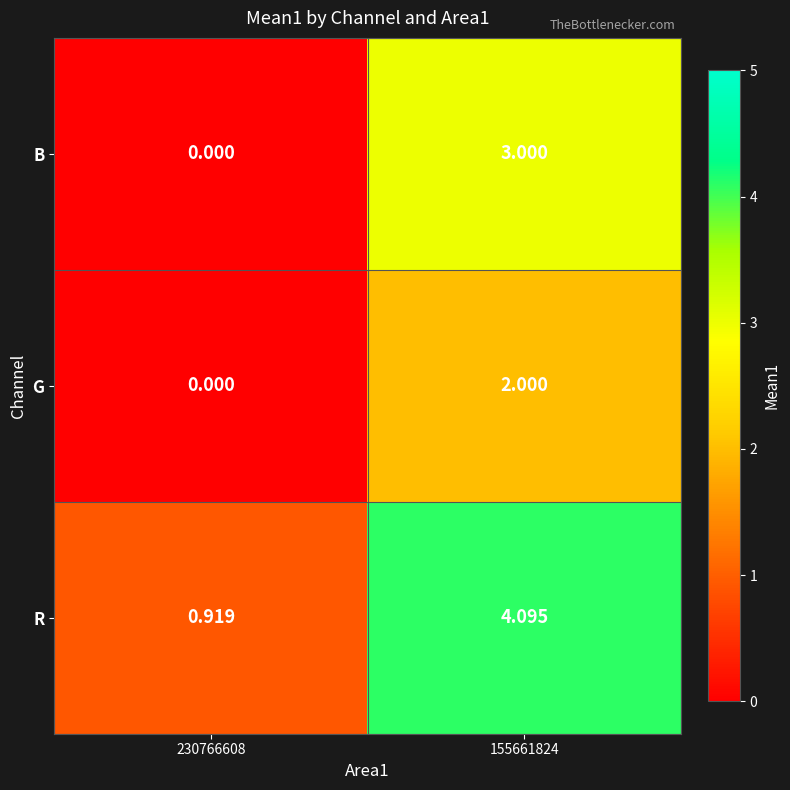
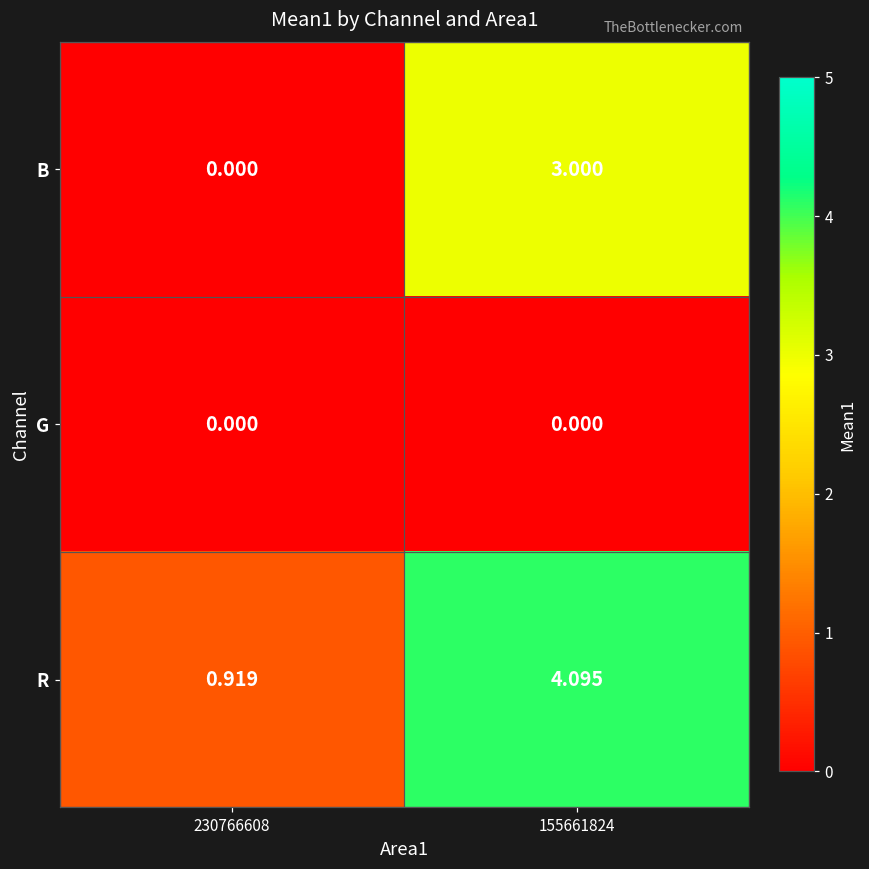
G, 155661824: 2.000 -> 0.000
